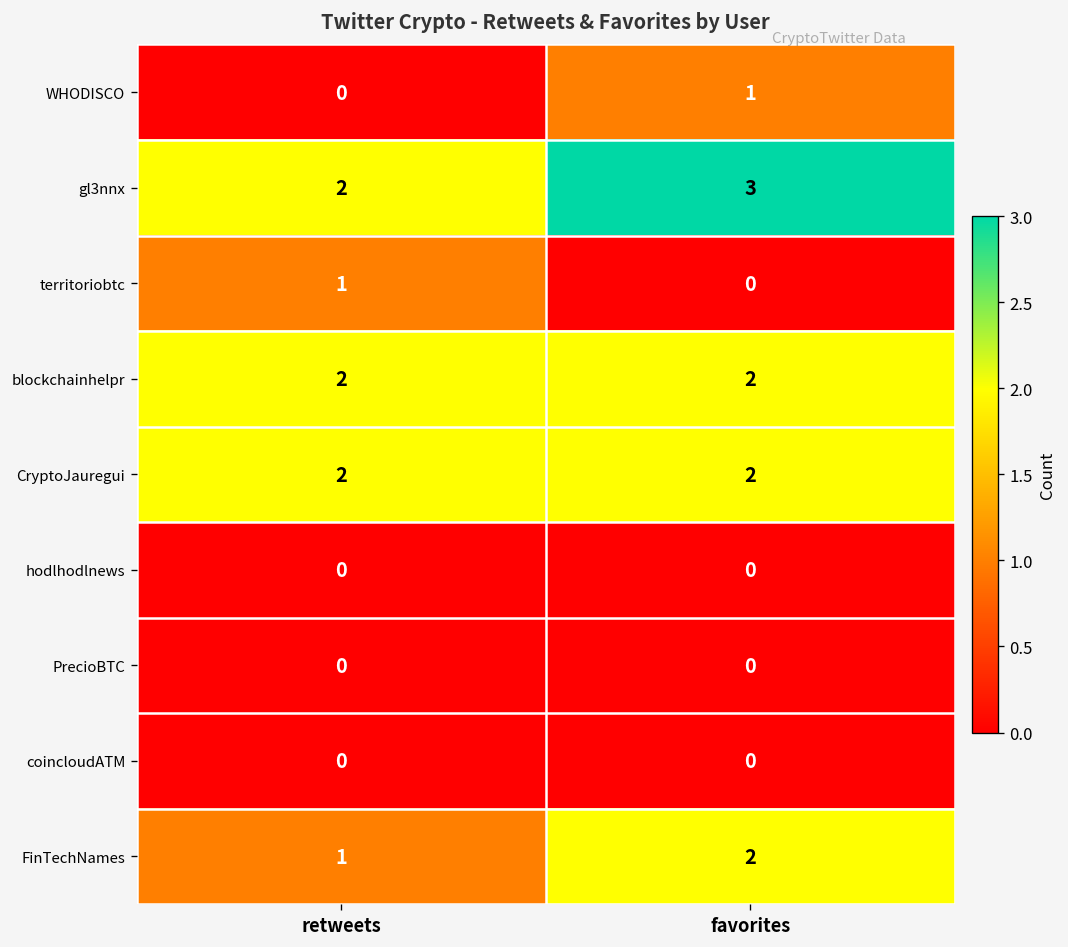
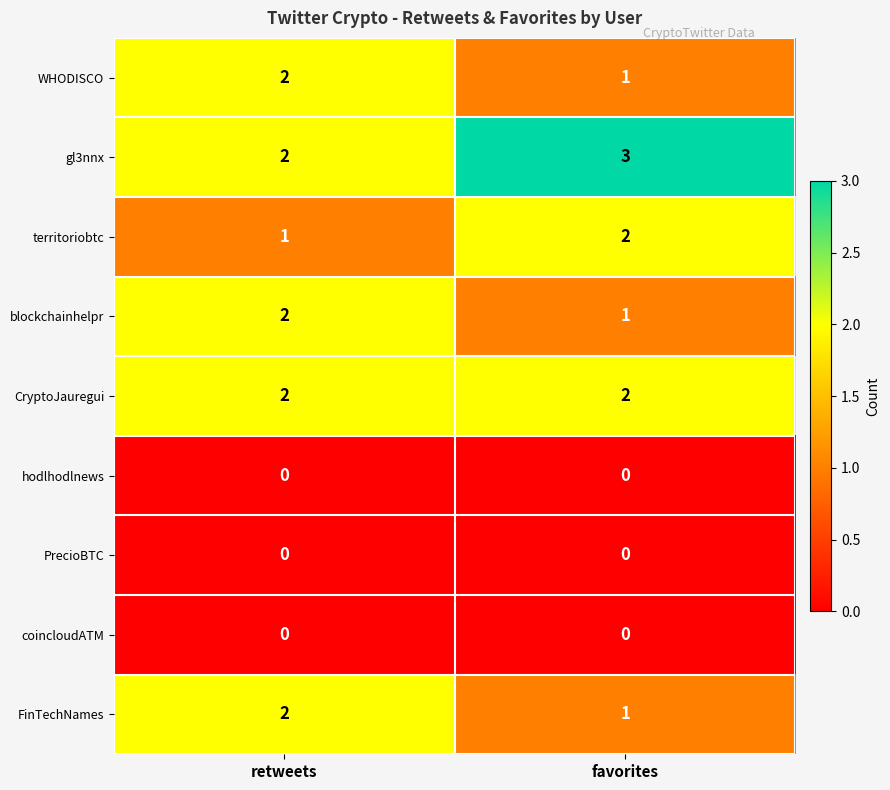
WHODISCO, retweets: 0 -> 2
territoriobtc, favorites: 0 -> 2
blockchainhelpr, favorites: 2 -> 1
FinTechNames, retweets: 1 -> 2
FinTechNames, favorites: 2 -> 1
